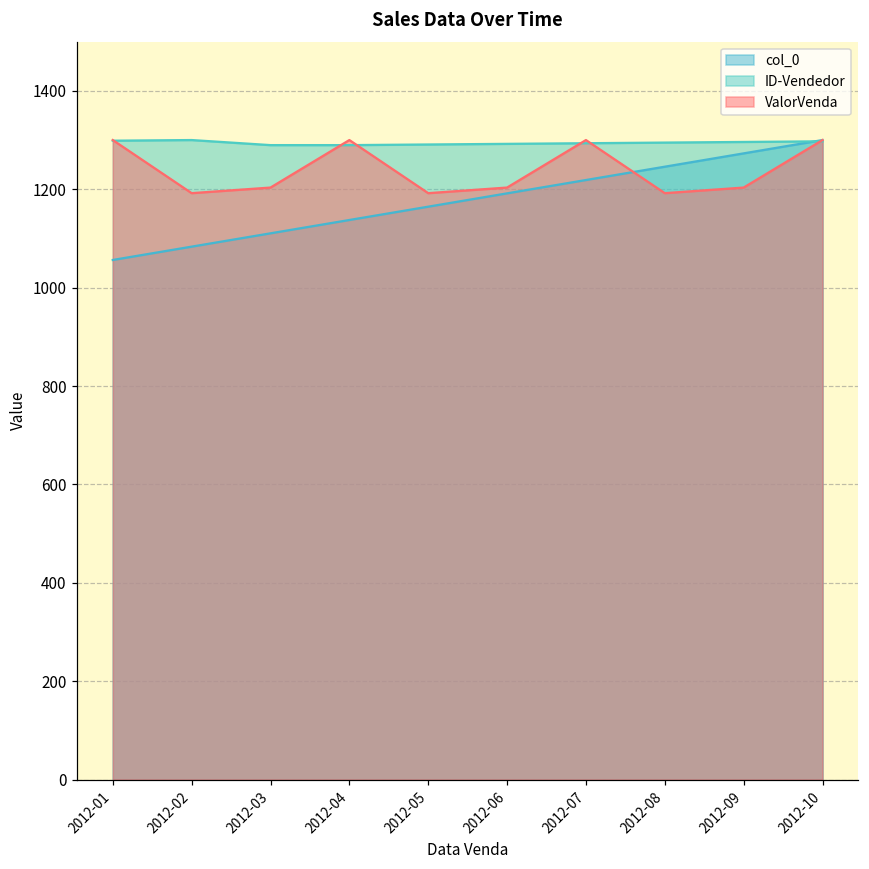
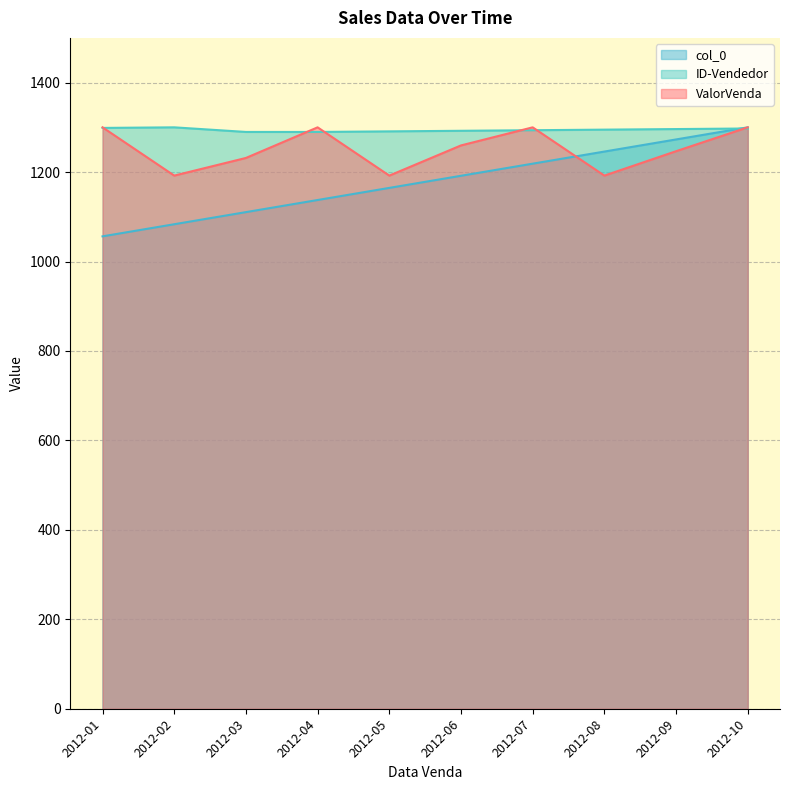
ValorVenda, 2012-03: 1200 -> 1230
ValorVenda, 2012-06: 1200 -> 1260
ValorVenda, 2012-09: 1200 -> 1250
